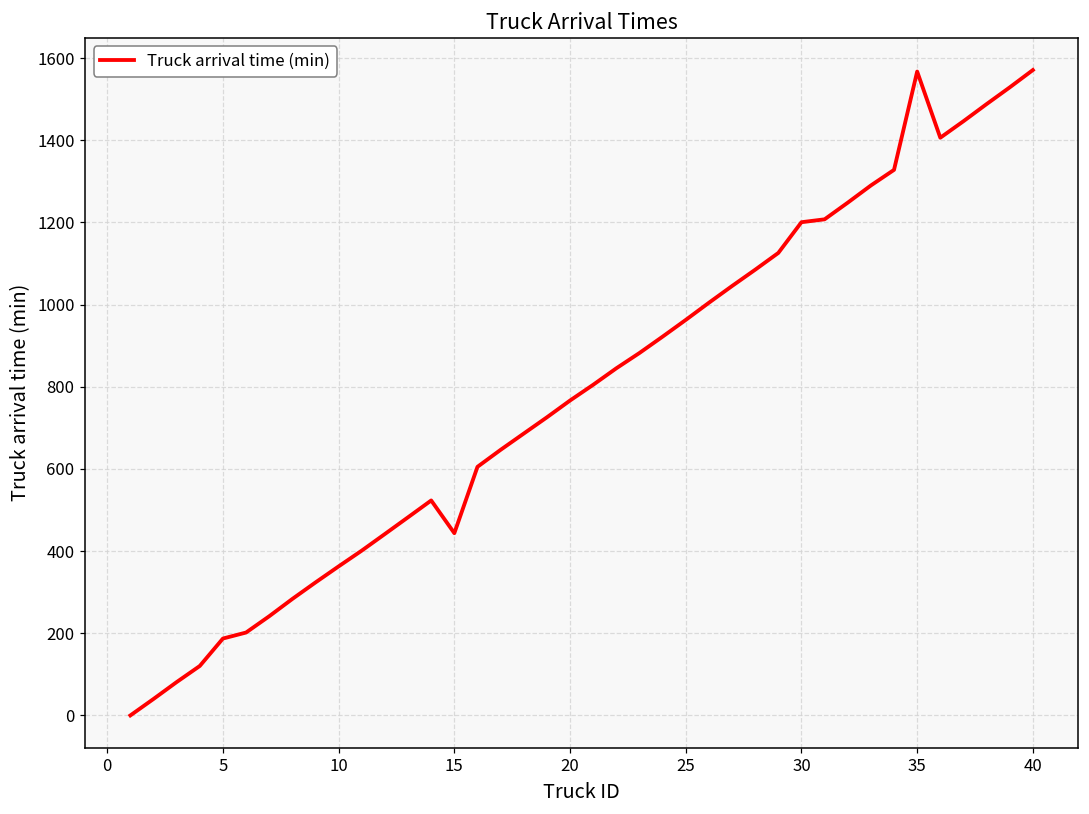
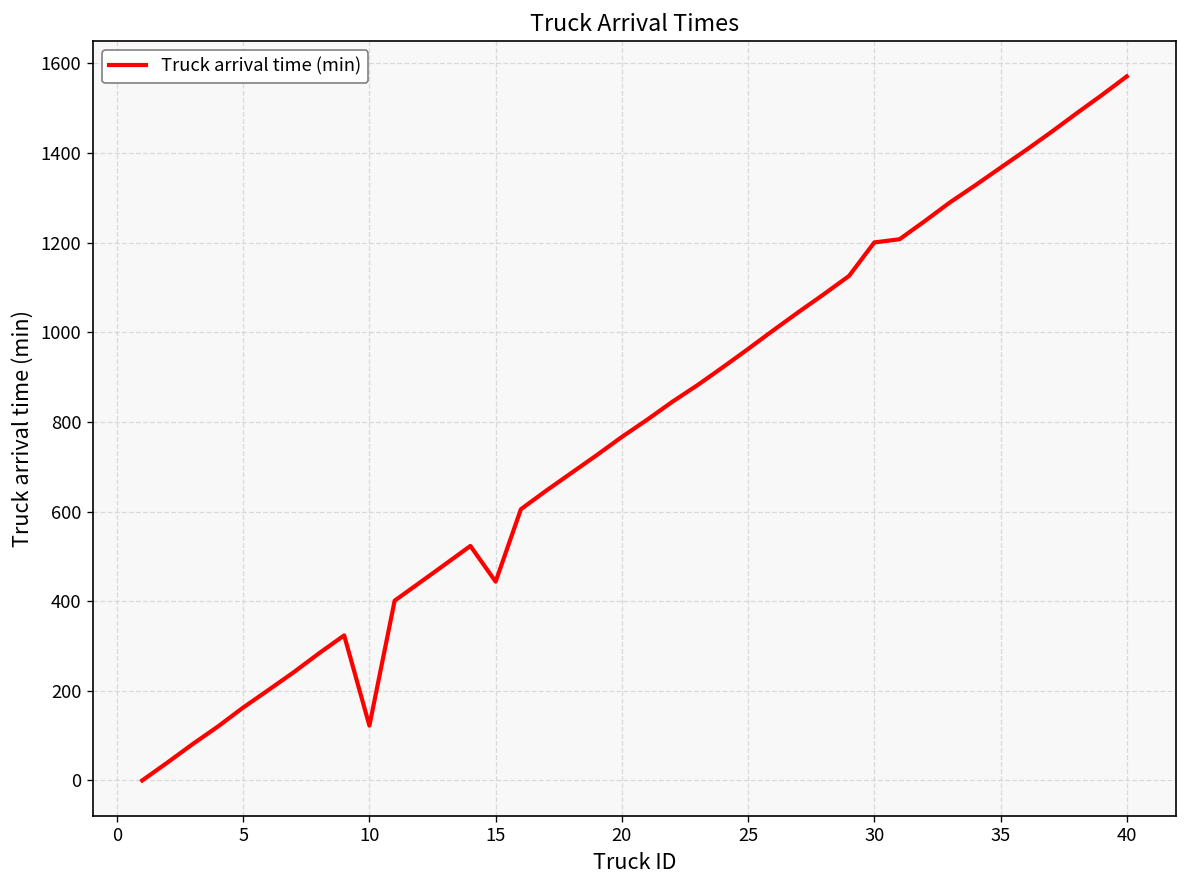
5: 190 -> 160
10: 360 -> 120
35: 1570 -> 1370
